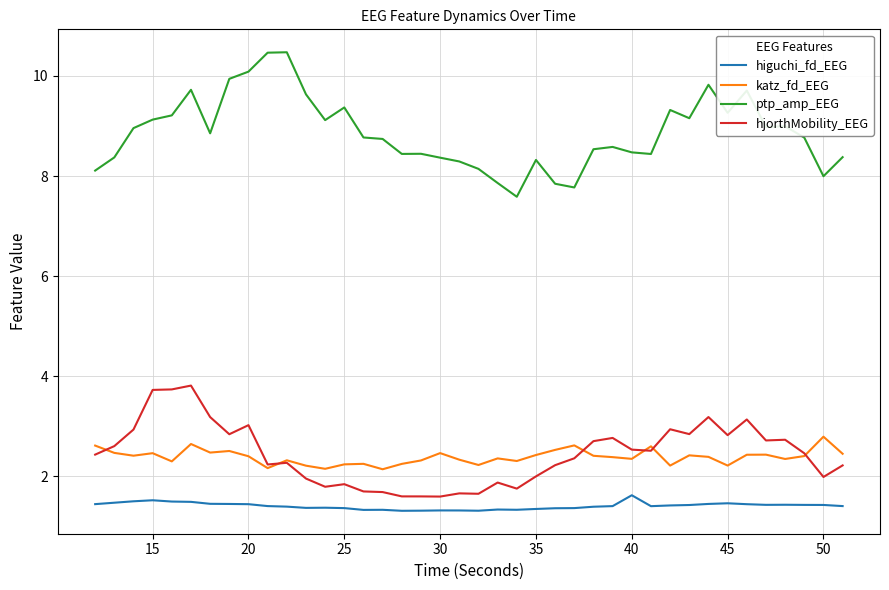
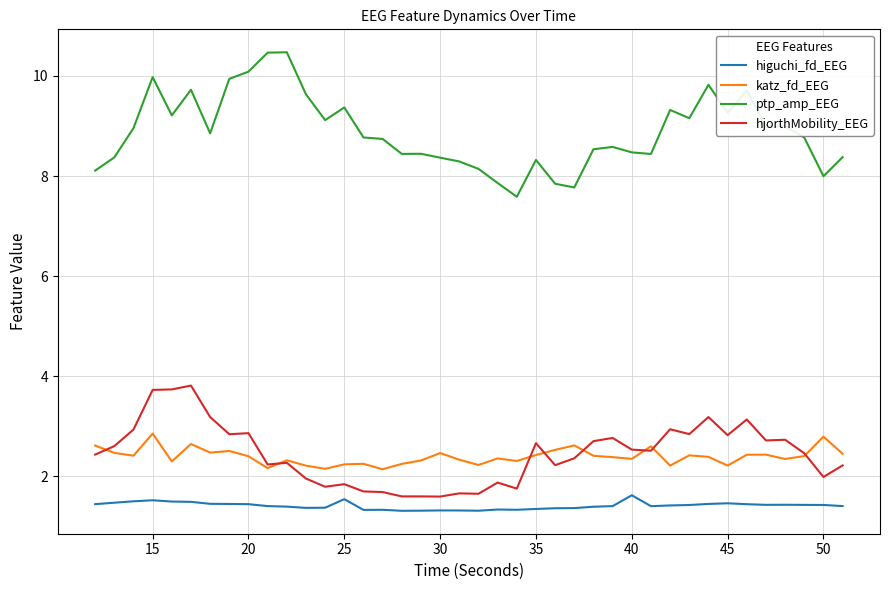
katz_fd_EEG, 15: 2.5 -> 2.9
ptp_amp_EEG, 15: 9.1 -> 10.0
hjorthMobility_EEG, 20: 3.0 -> 2.9
higuchi_fd_EEG, 25: 1.4 -> 1.5
hjorthMobility_EEG, 35: 2.0 -> 2.7
